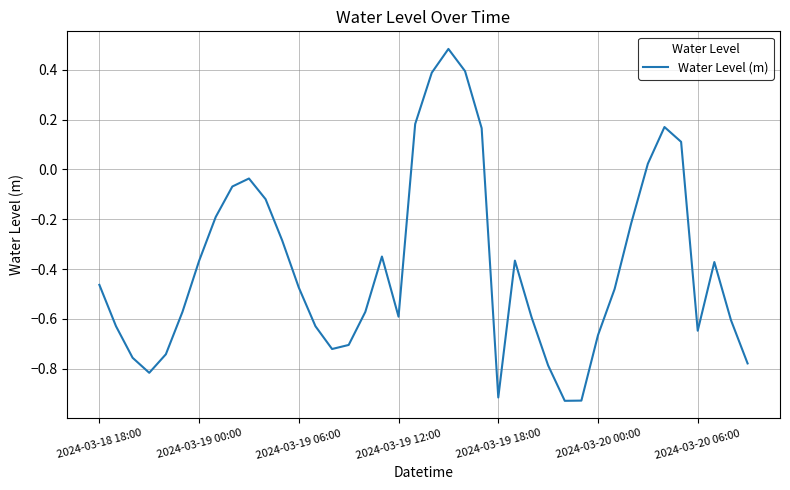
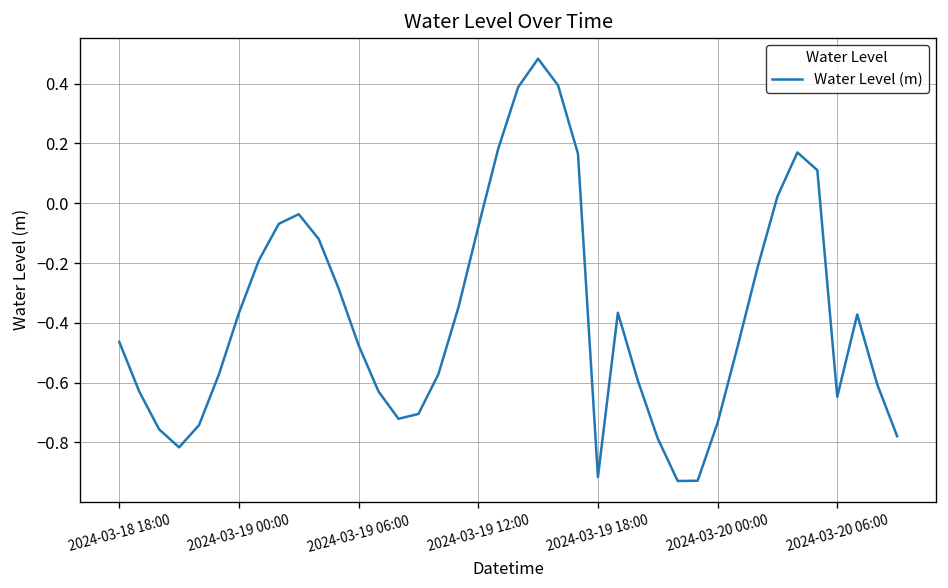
2024-03-19 12:00: -0.59 -> -0.08
2024-03-20 00:00: -0.67 -> -0.73
